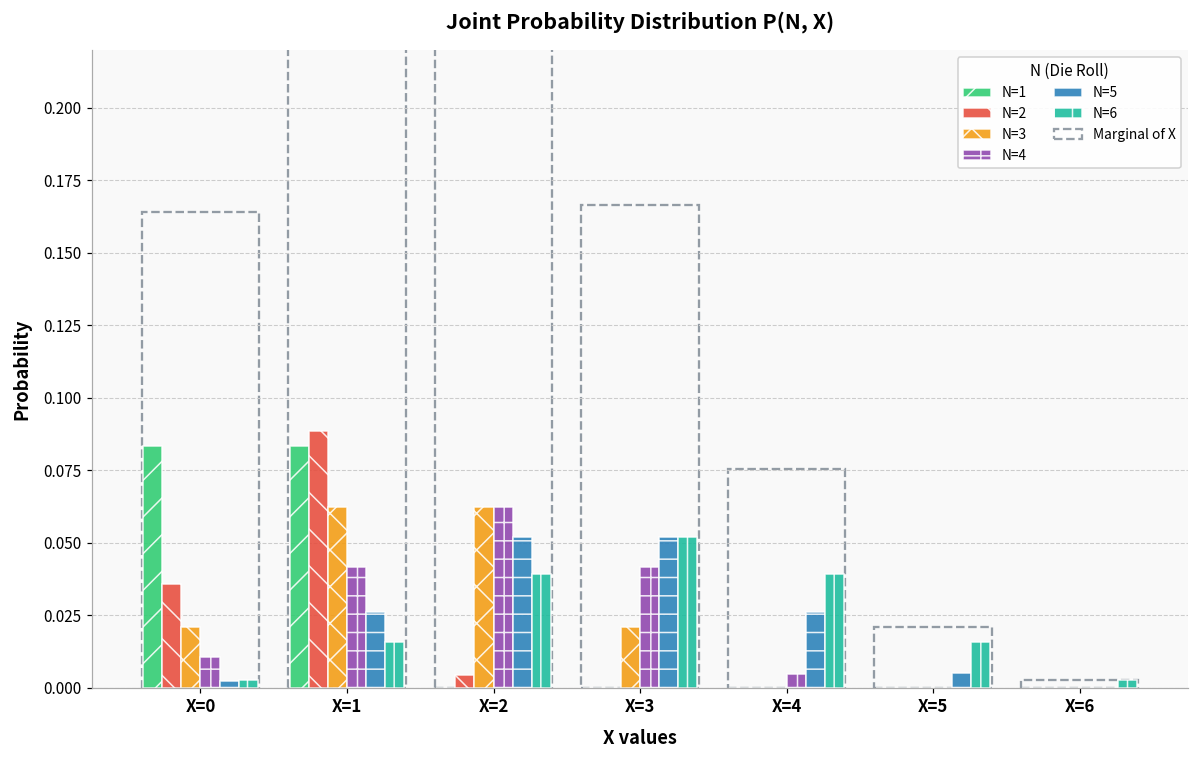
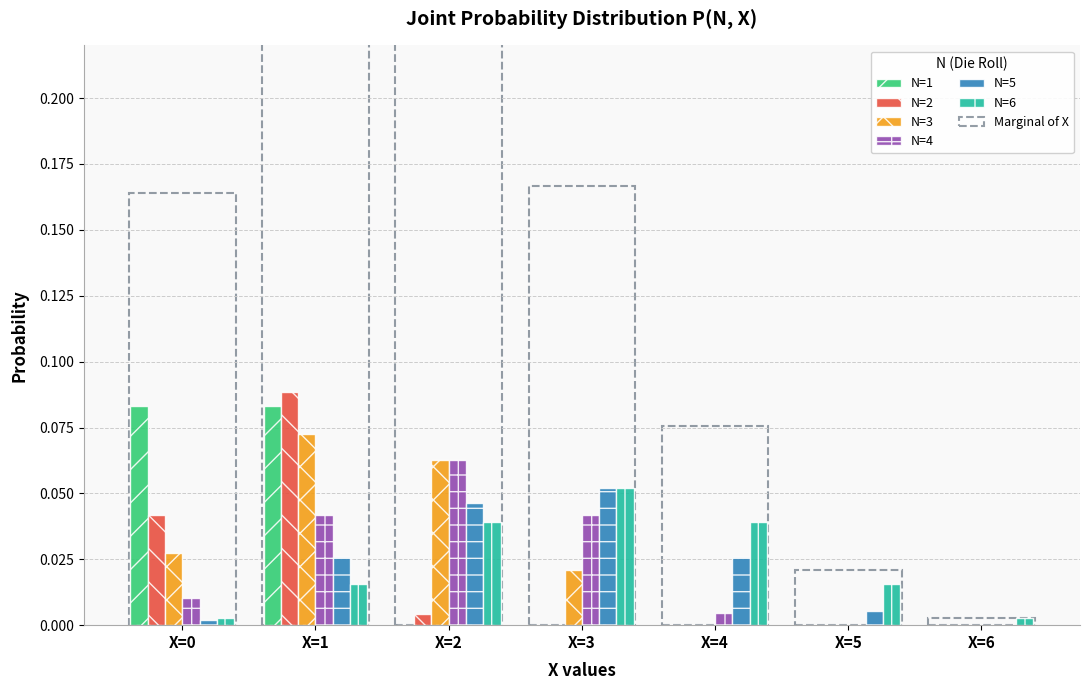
N=2, X=0: 0.036 -> 0.042
N=3, X=0: 0.021 -> 0.027
N=3, X=1: 0.063 -> 0.073
N=5, X=2: 0.052 -> 0.046
